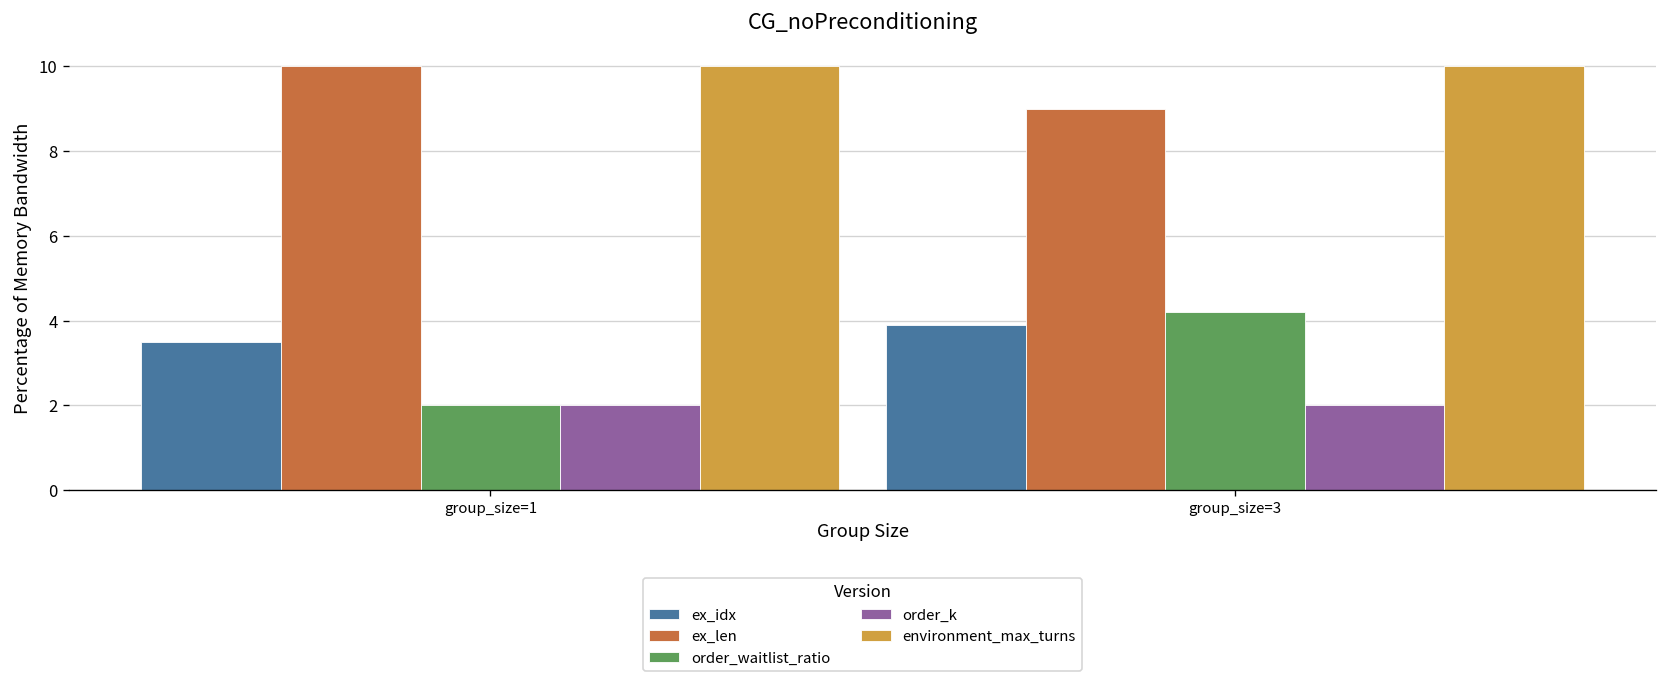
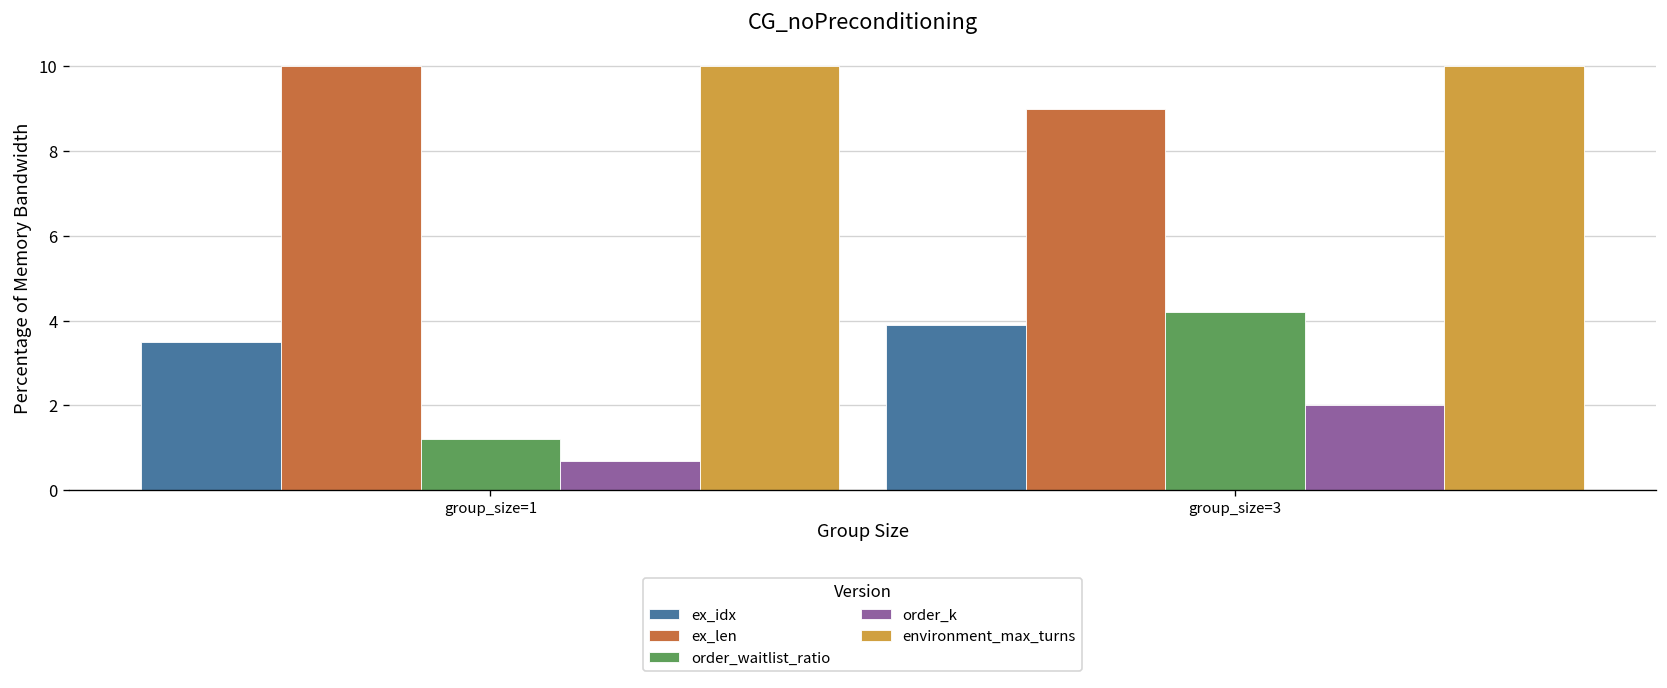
order_waitlist_ratio, group_size=1: 2.0 -> 1.2
order_k, group_size=1: 2.0 -> 0.7
